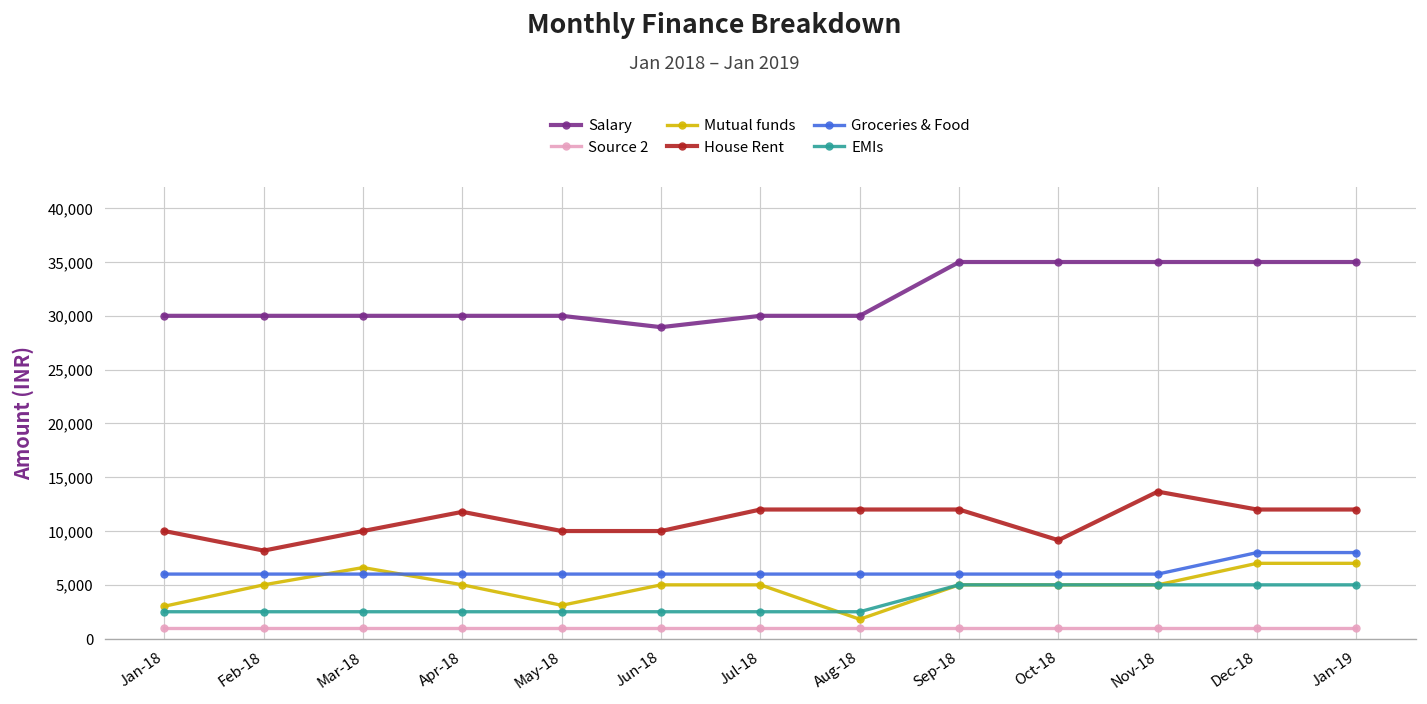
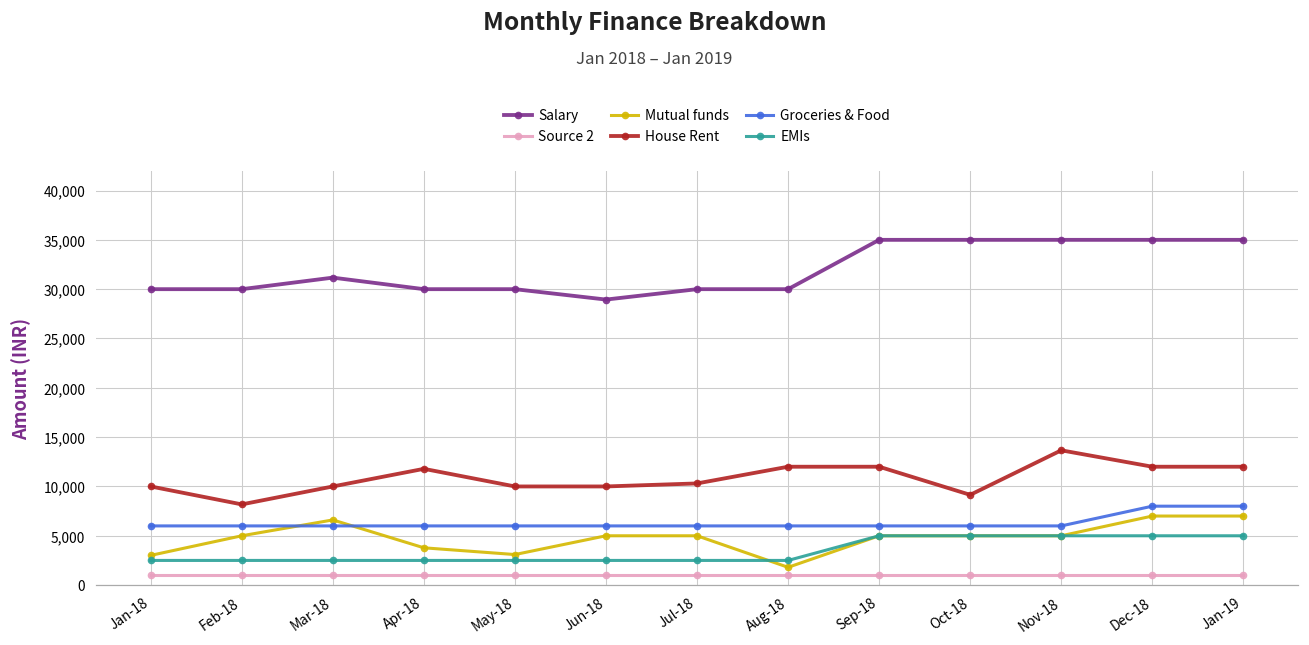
Salary, Mar-18: 30,000 -> 31,000
Mutual funds, Apr-18: 5,000 -> 4,000
House Rent, Jul-18: 12,000 -> 10,000
